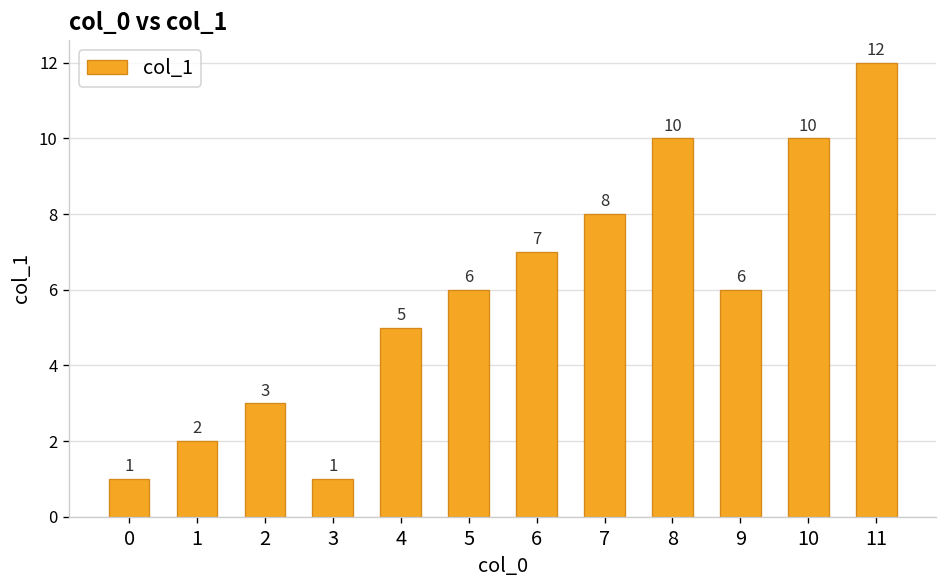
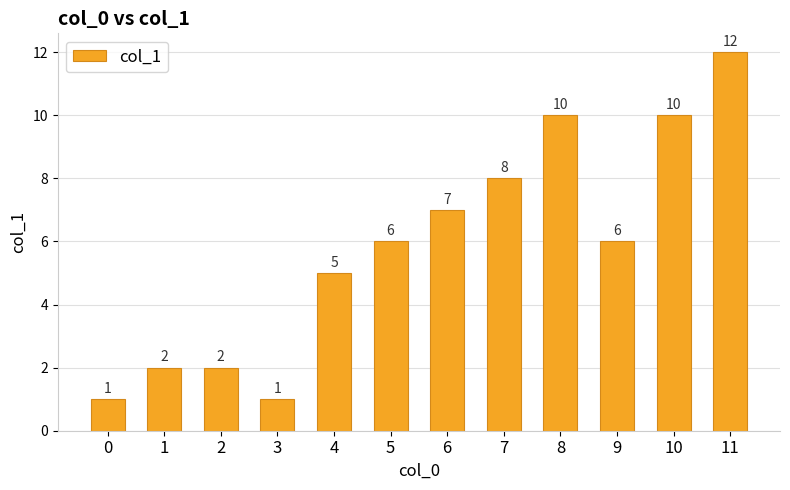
2: 3 -> 2
